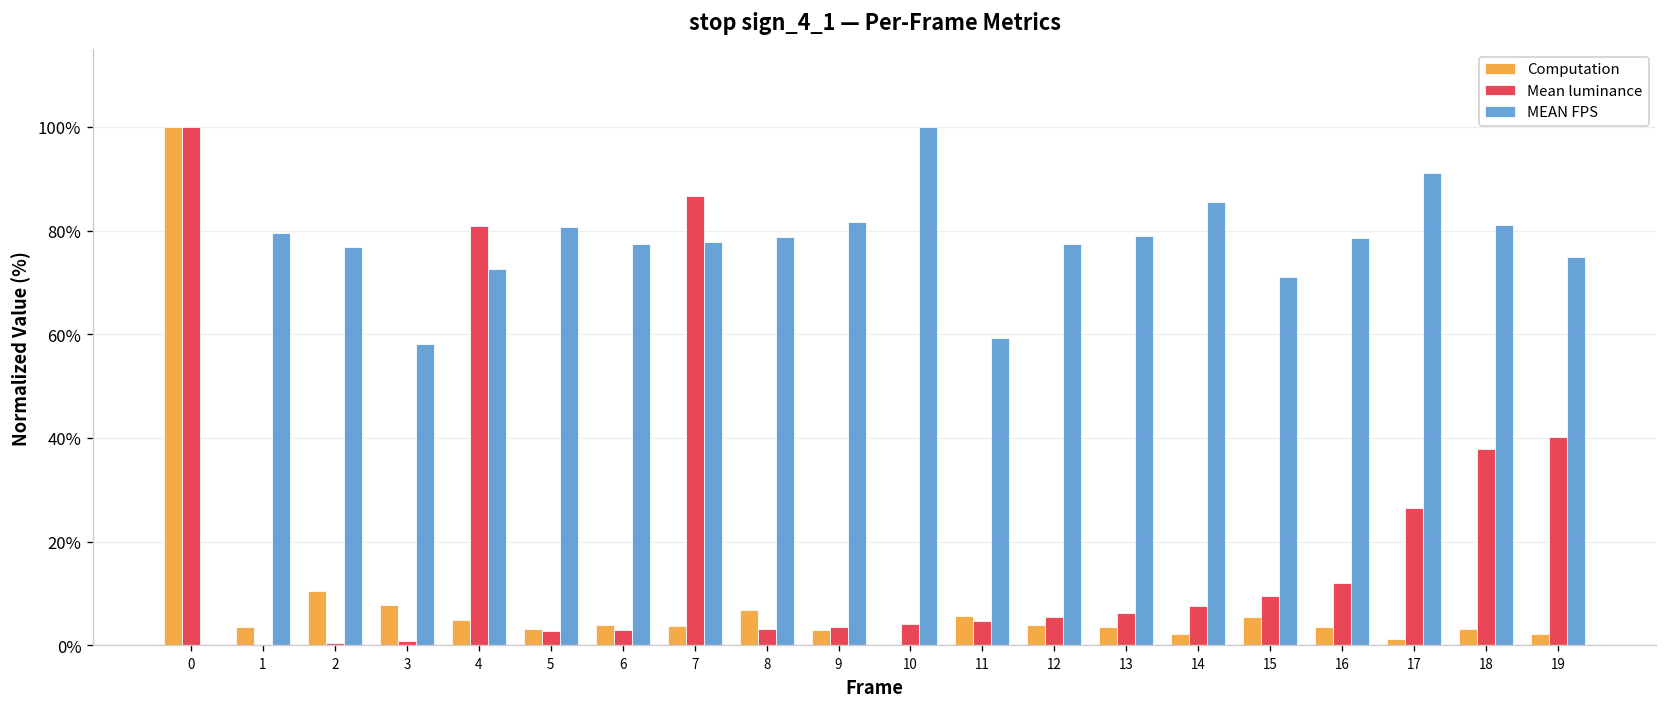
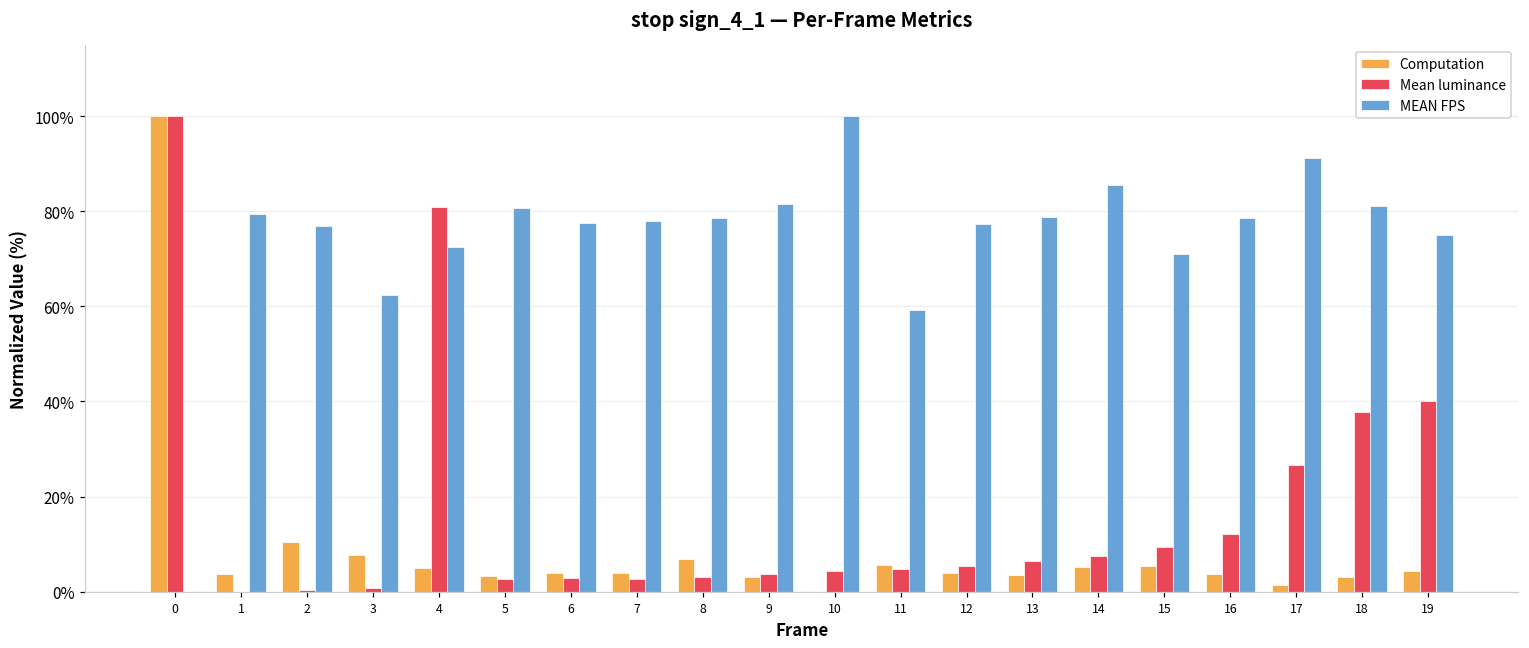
MEAN FPS, 3: 58% -> 62%
Mean luminance, 7: 87% -> 3%
Computation, 14: 2% -> 5%
Computation, 19: 2% -> 4%
